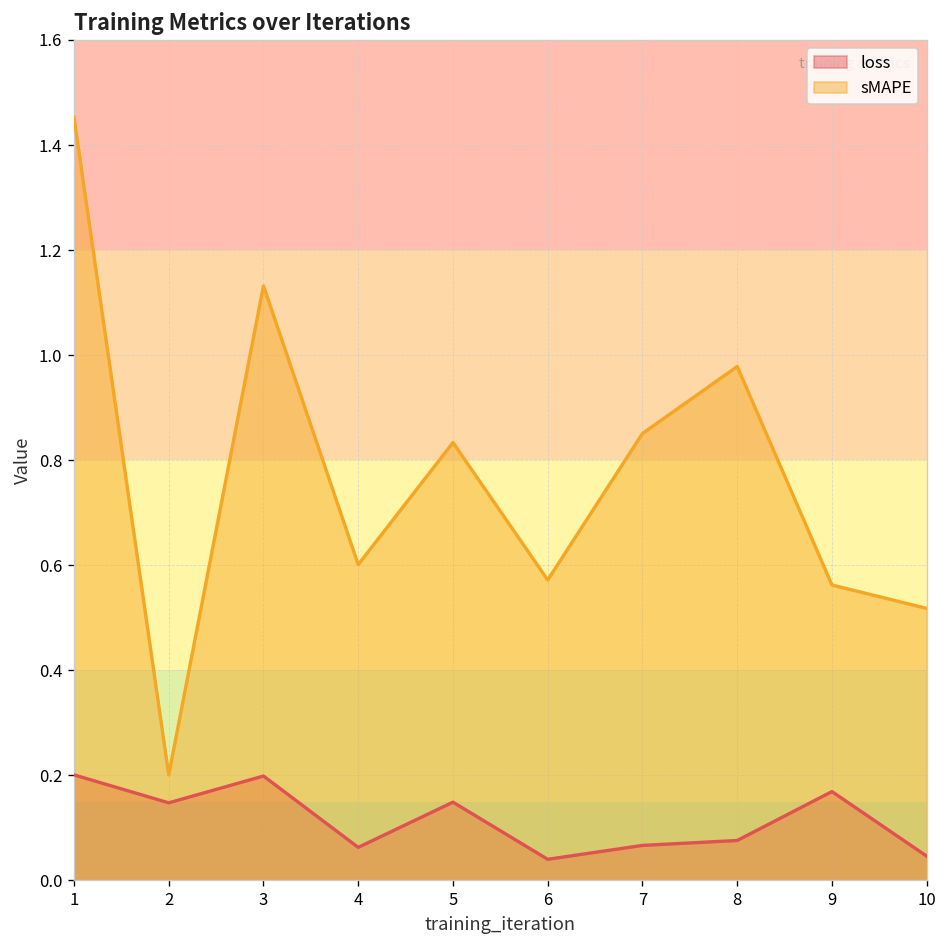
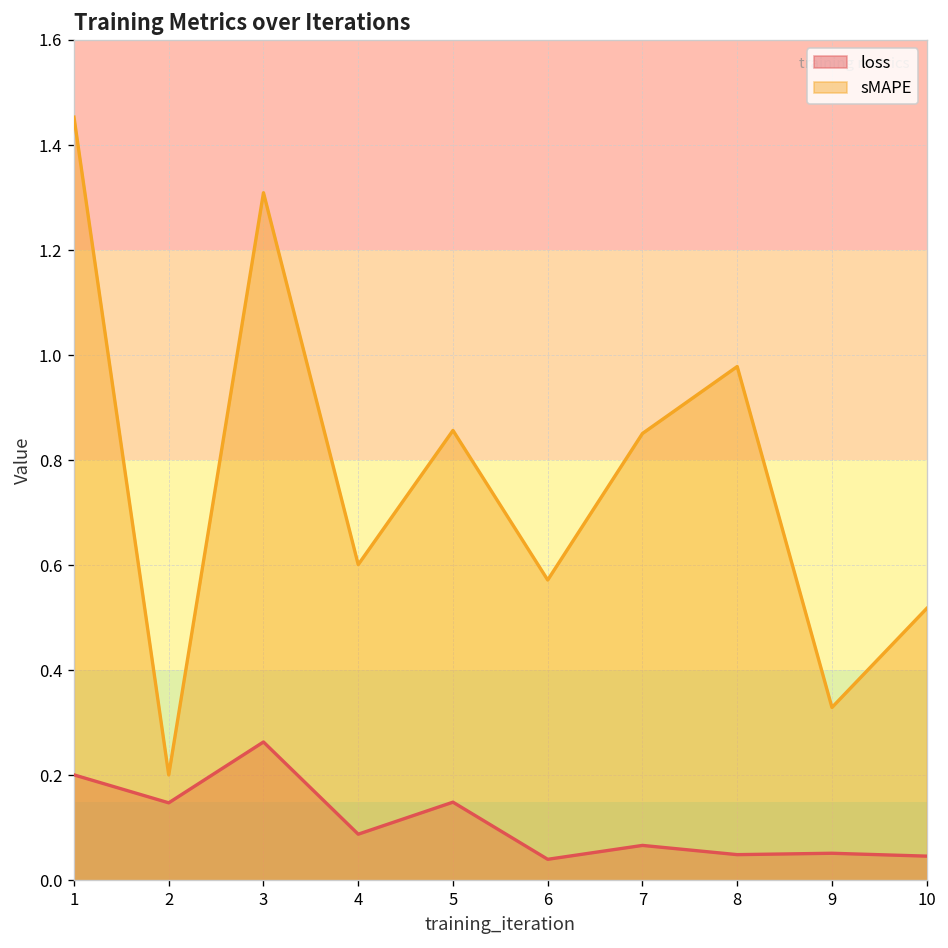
loss, 3: 0.20 -> 0.26
sMAPE, 3: 1.13 -> 1.31
loss, 4: 0.06 -> 0.09
sMAPE, 5: 0.83 -> 0.86
loss, 8: 0.08 -> 0.05
loss, 9: 0.17 -> 0.05
sMAPE, 9: 0.56 -> 0.33
